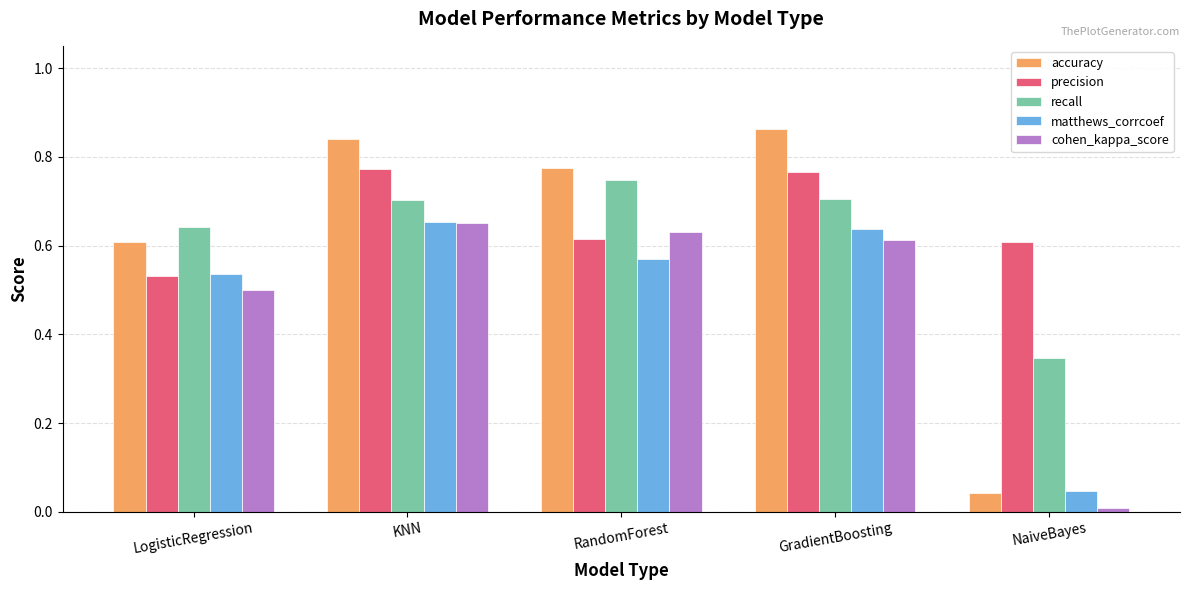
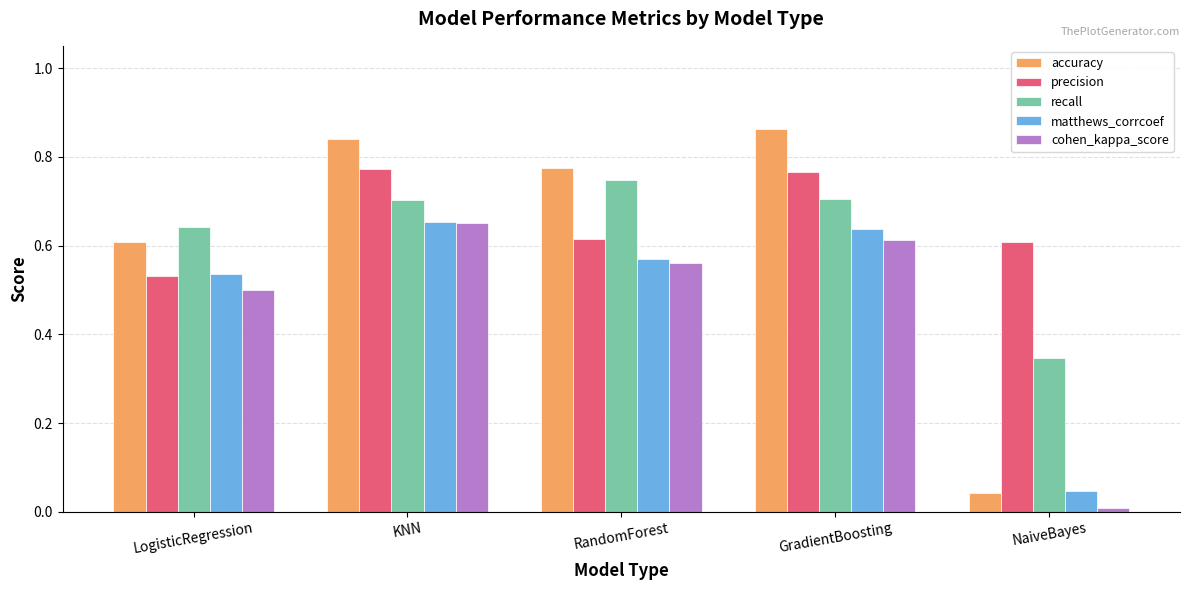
cohen_kappa_score, RandomForest: 0.63 -> 0.56
